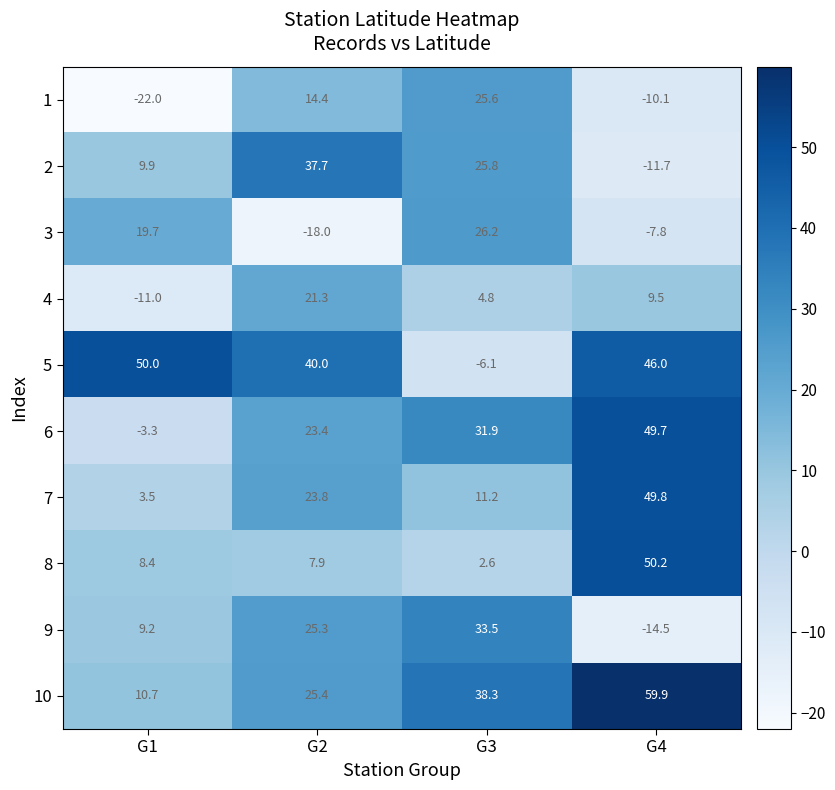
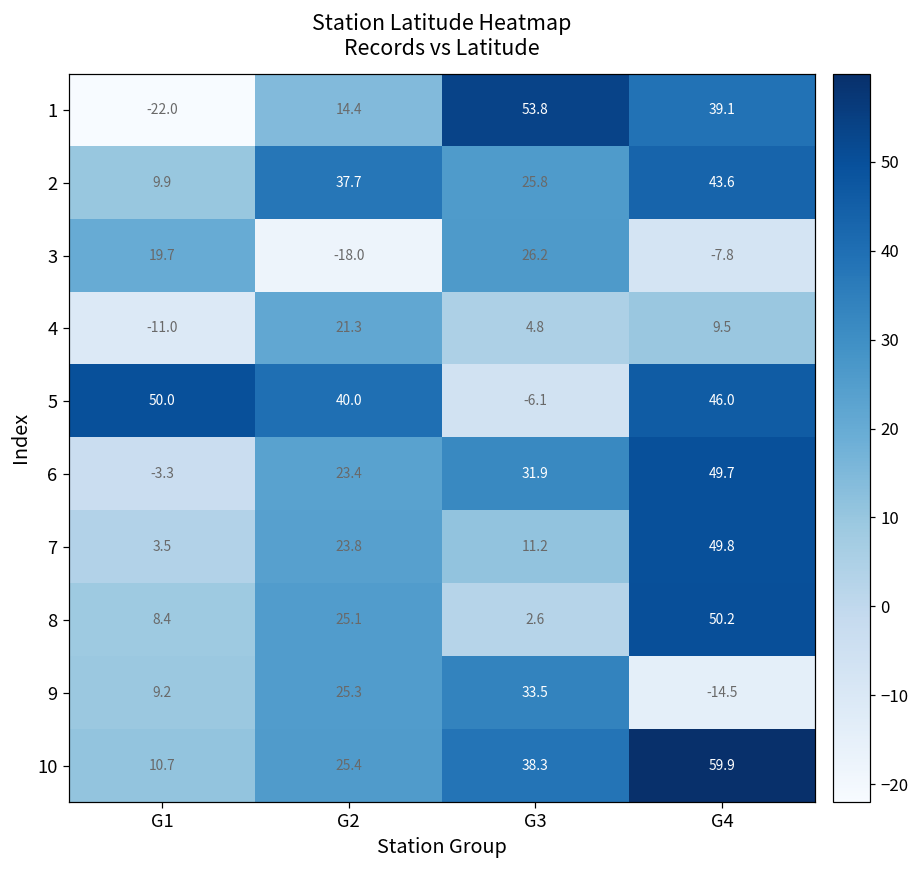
1, G3: 25.6 -> 53.8
1, G4: -10.1 -> 39.1
2, G4: -11.7 -> 43.6
8, G2: 7.9 -> 25.1
